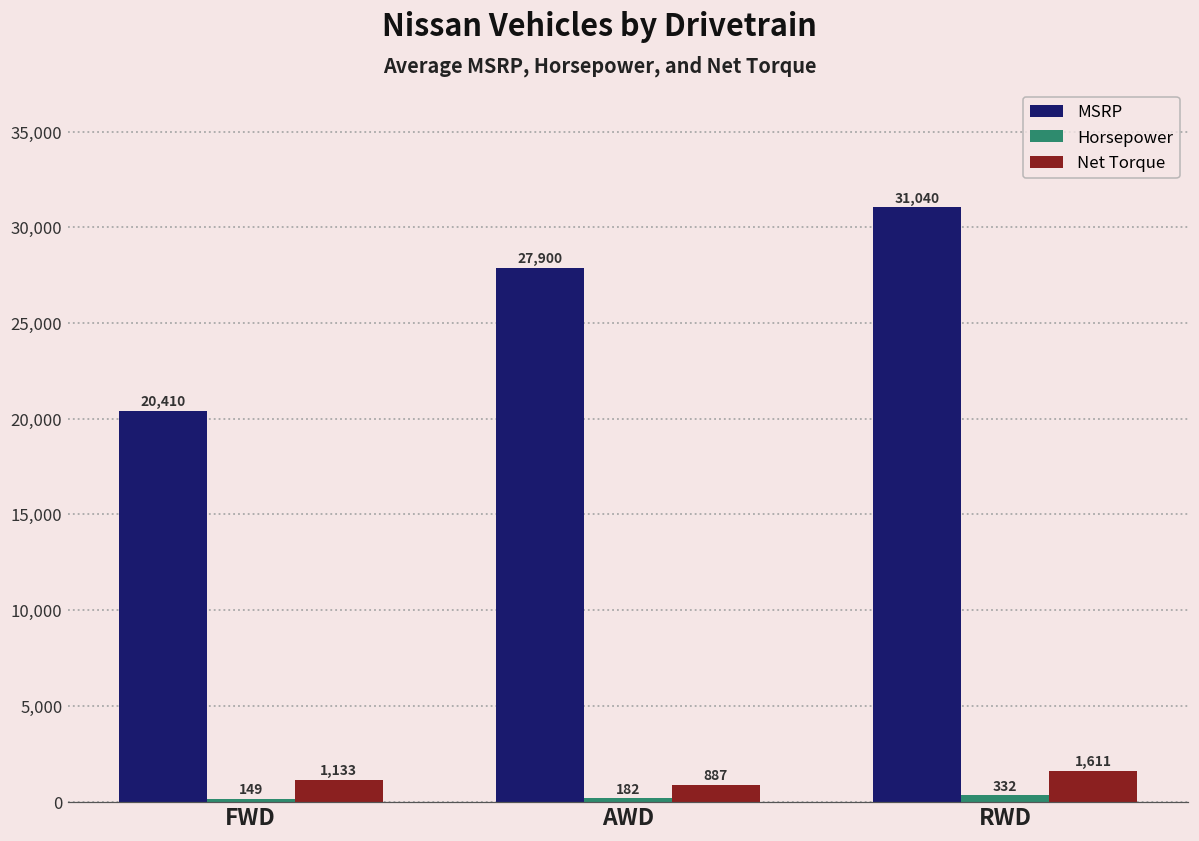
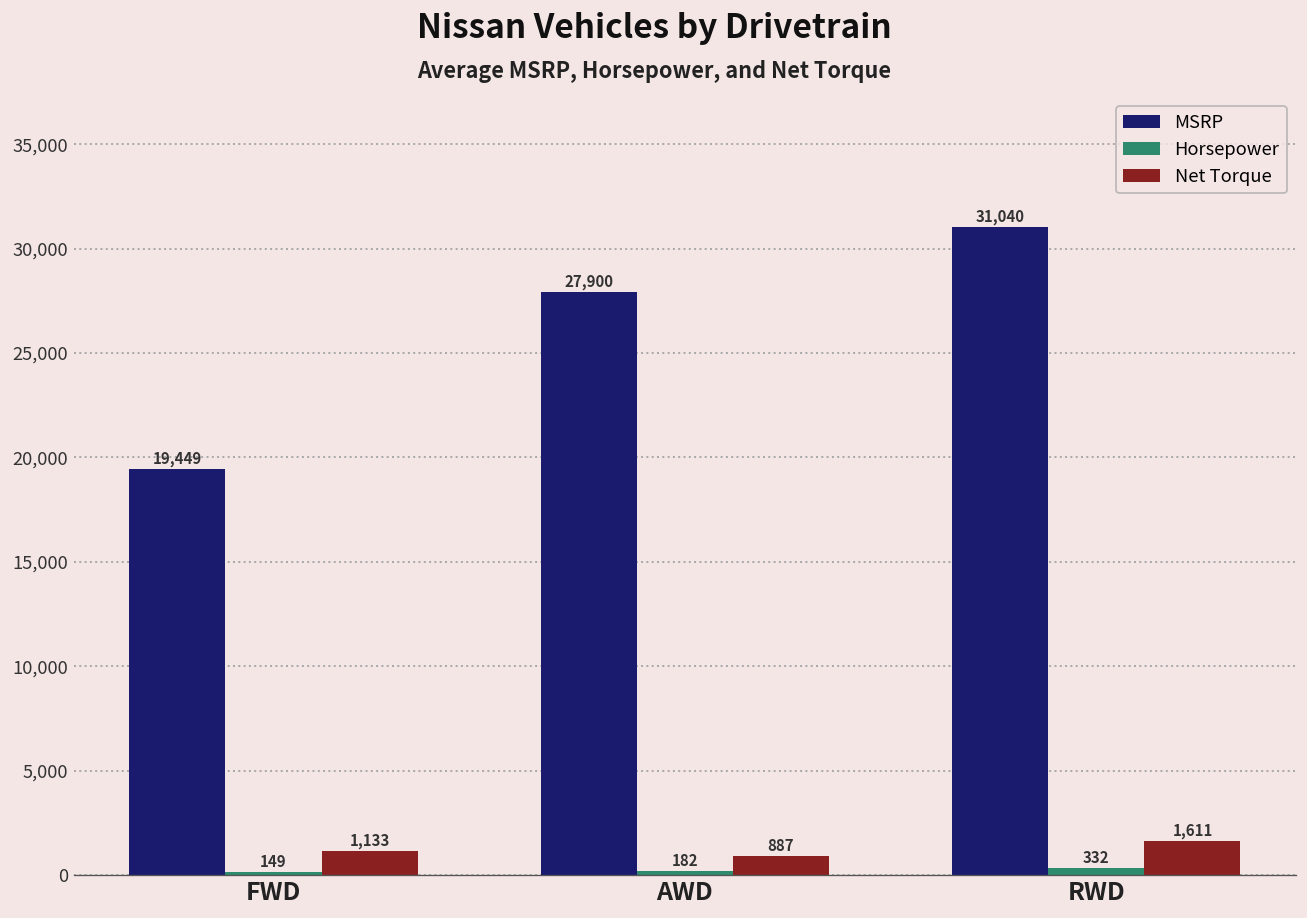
MSRP, FWD: 20,410 -> 19,449
